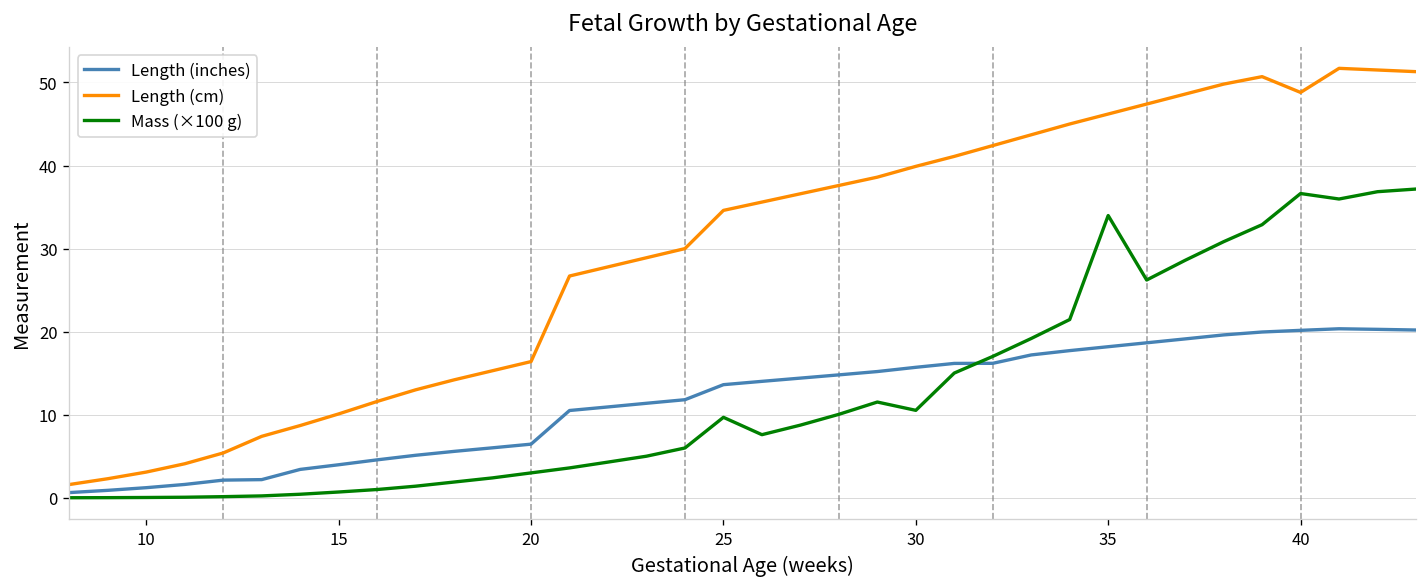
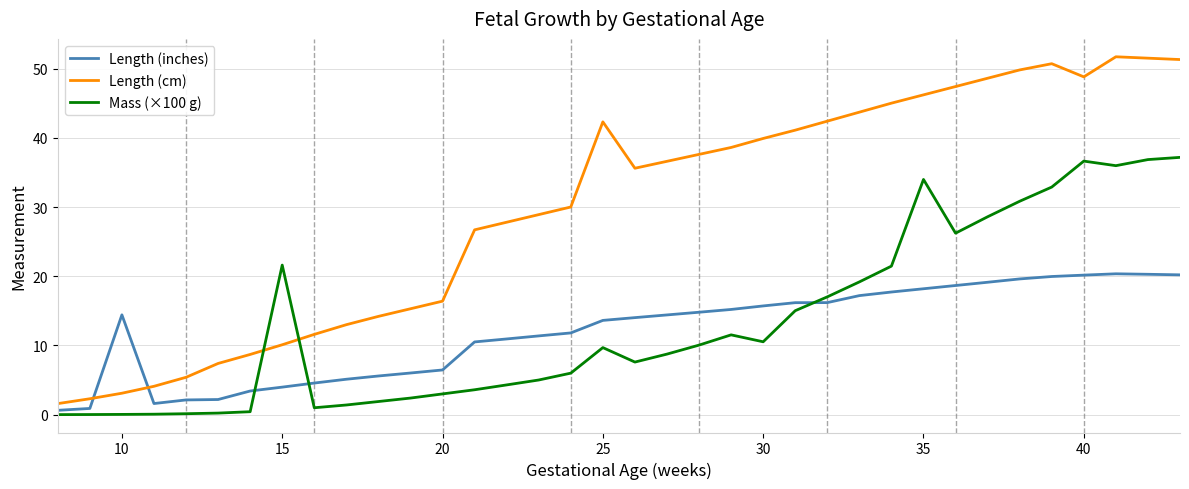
Length (inches), 10: 1 -> 14
Mass (×100 g), 15: 1 -> 22
Length (cm), 25: 35 -> 42
